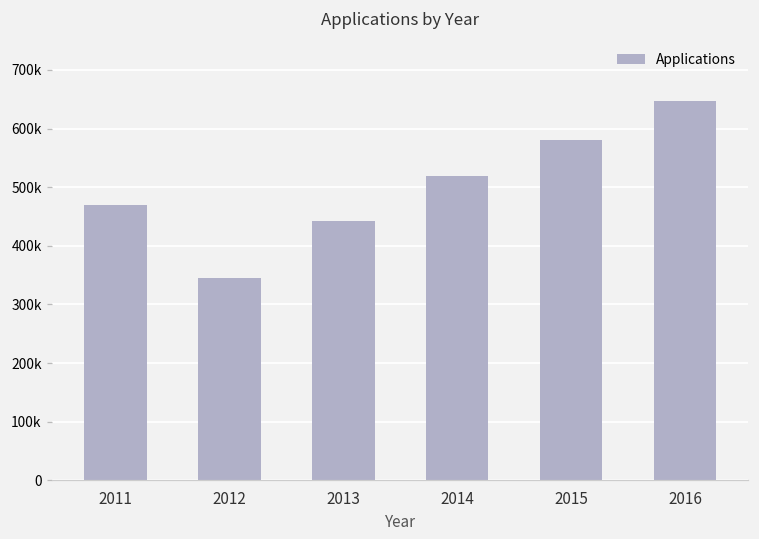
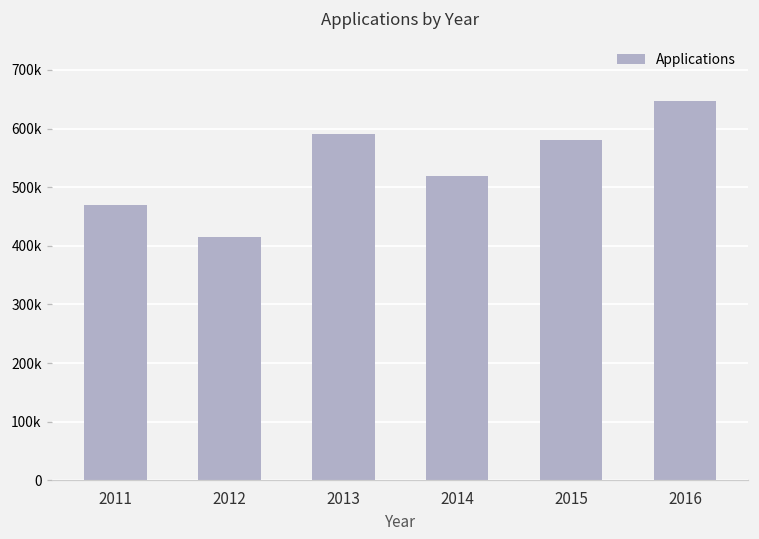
2012: 340000 -> 420000
2013: 440000 -> 590000
